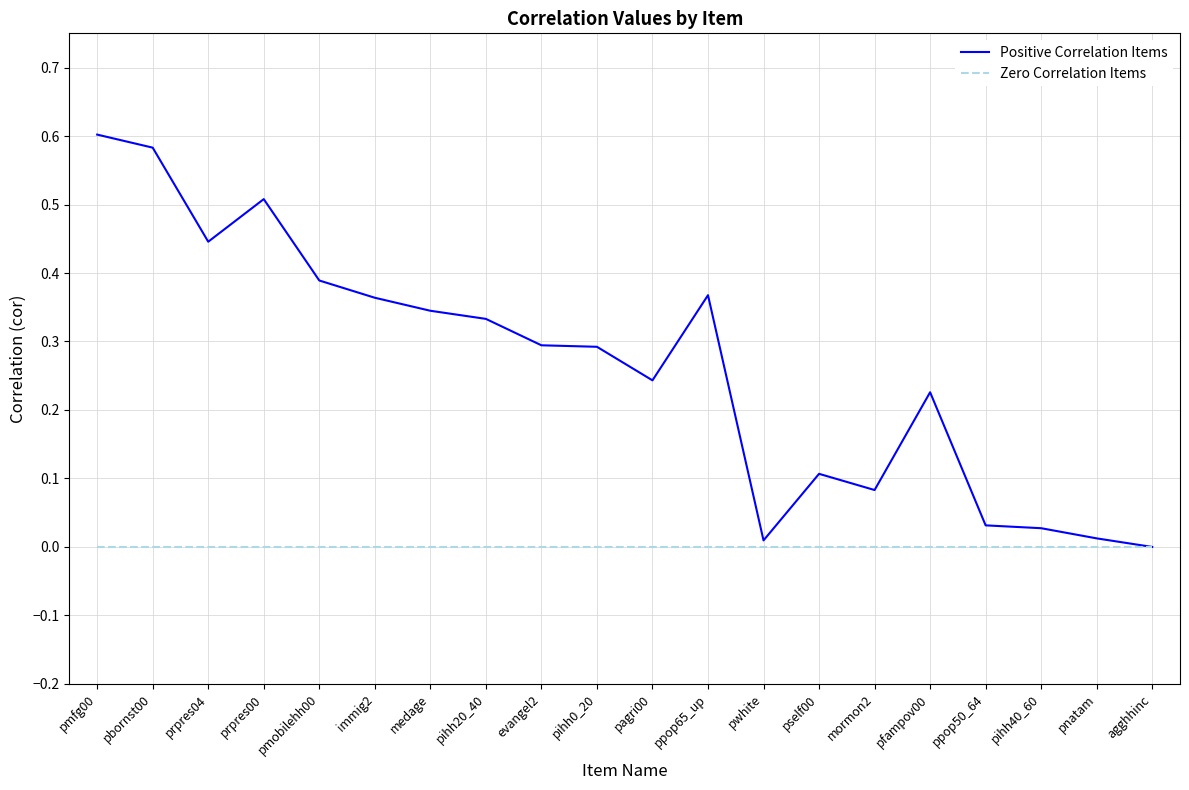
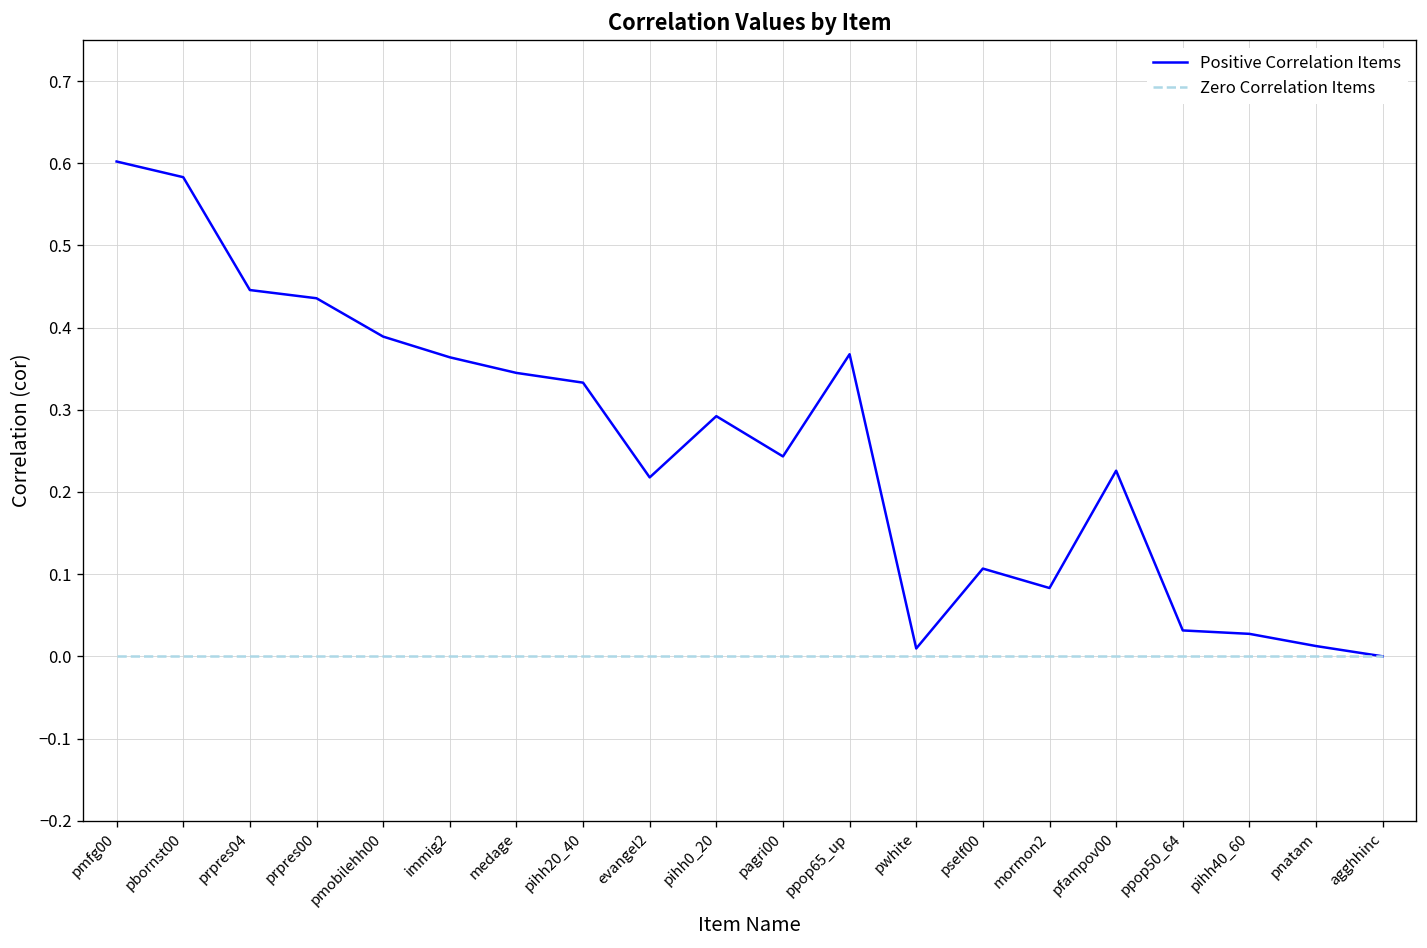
Positive Correlation Items, prpres00: 0.51 -> 0.44
Positive Correlation Items, evangel2: 0.29 -> 0.22
